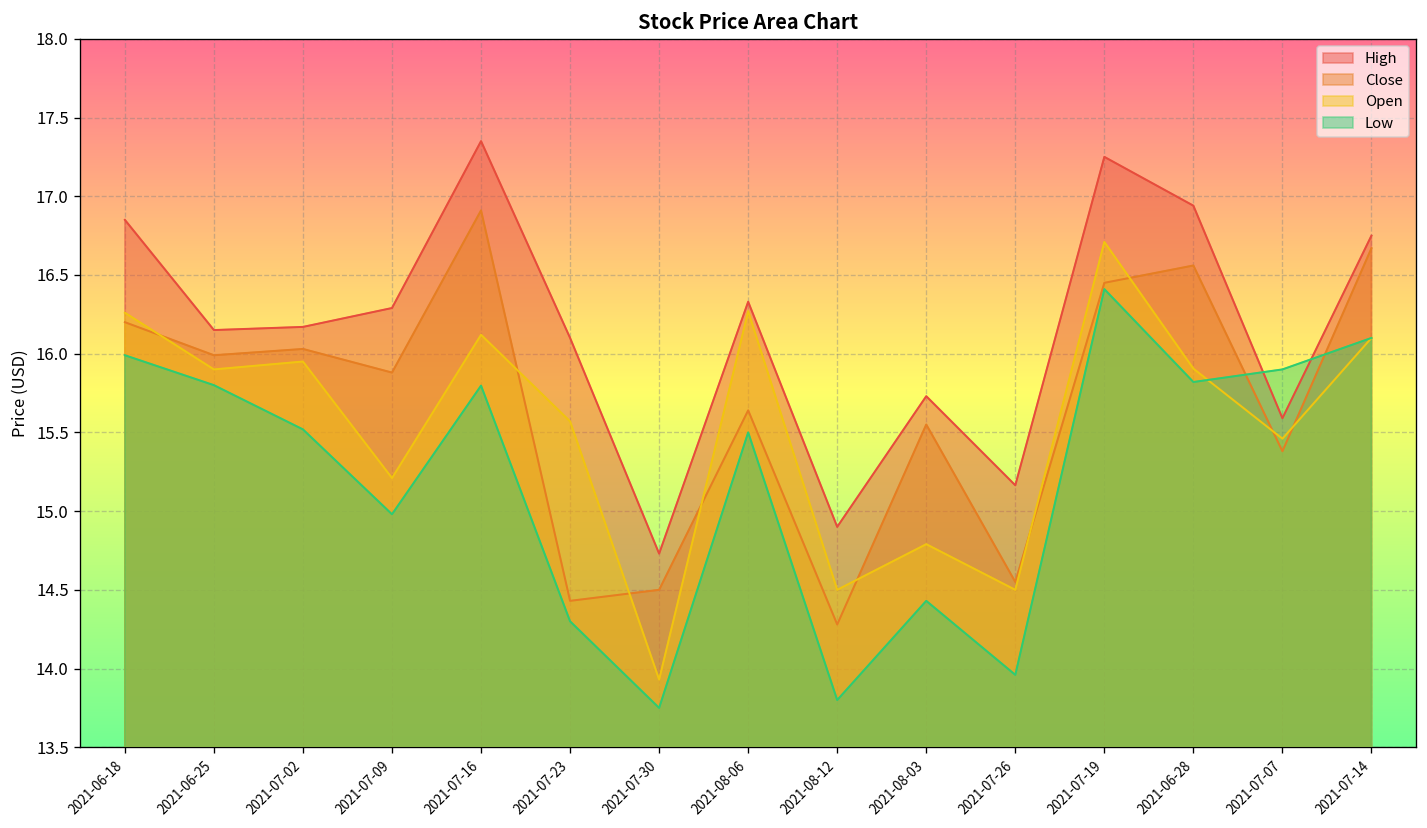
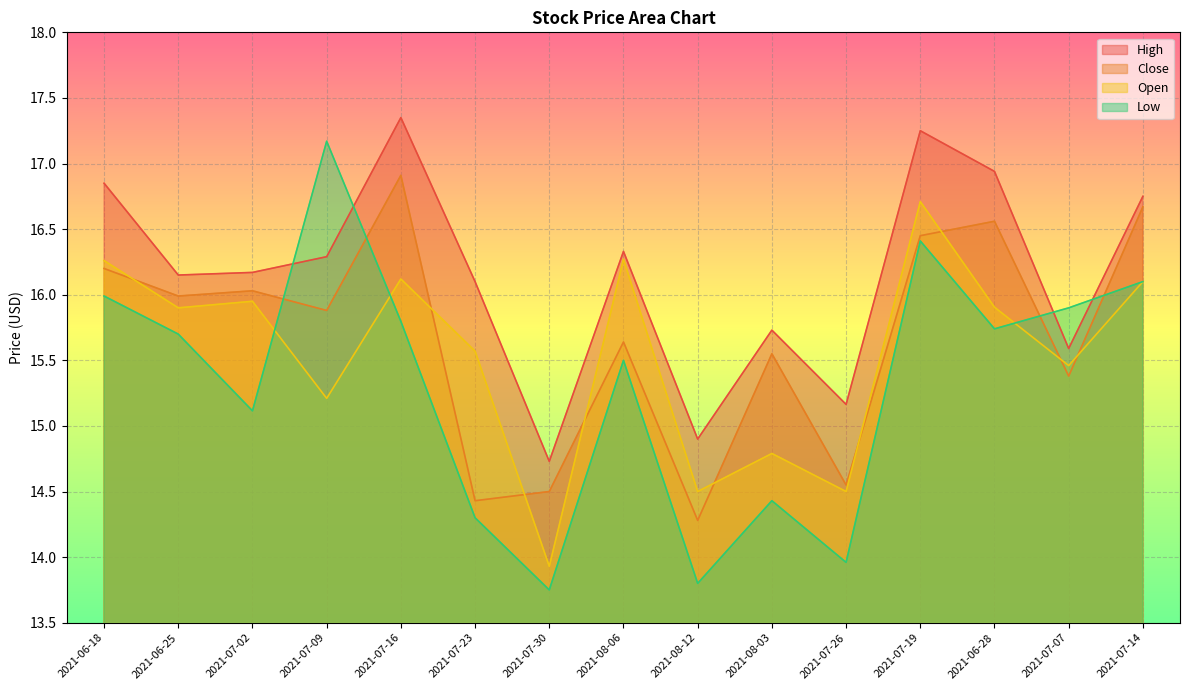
Low, 2021-06-25: 15.8 -> 15.7
Low, 2021-07-02: 15.52 -> 15.12
Low, 2021-07-09: 14.98 -> 17.17
Low, 2021-06-28: 15.82 -> 15.74
